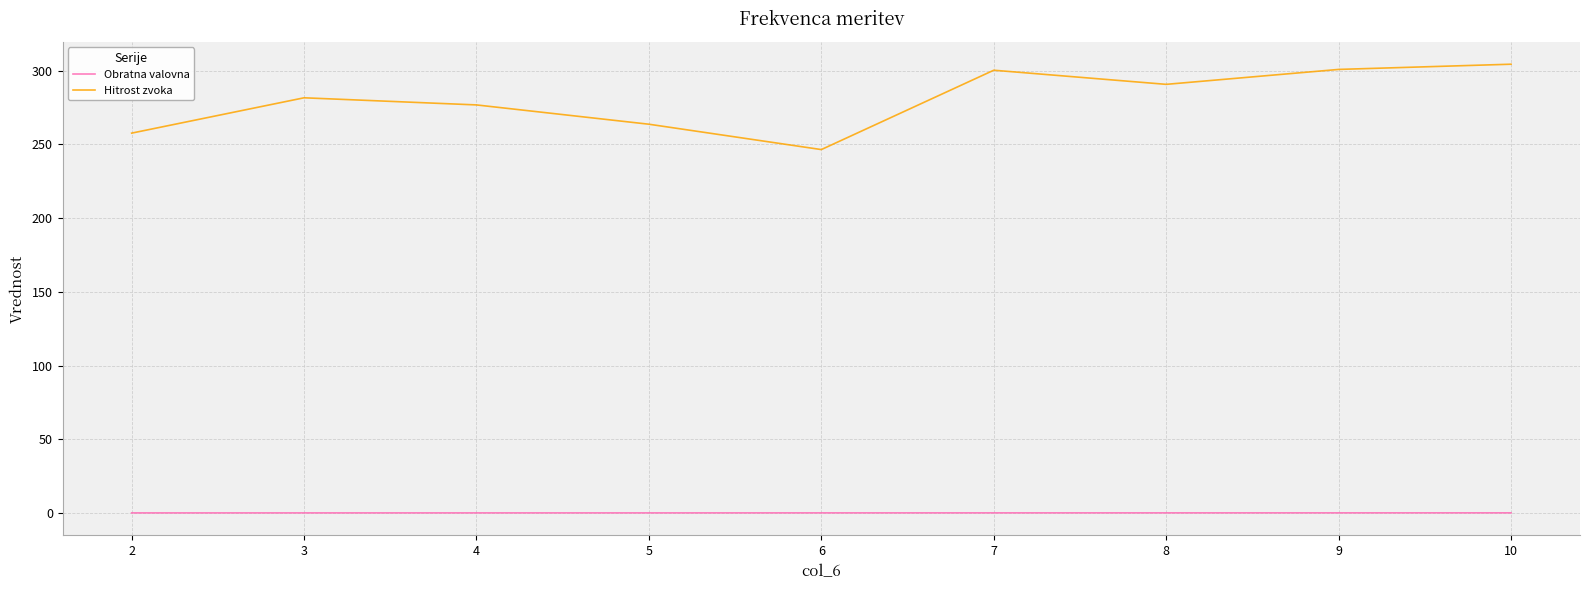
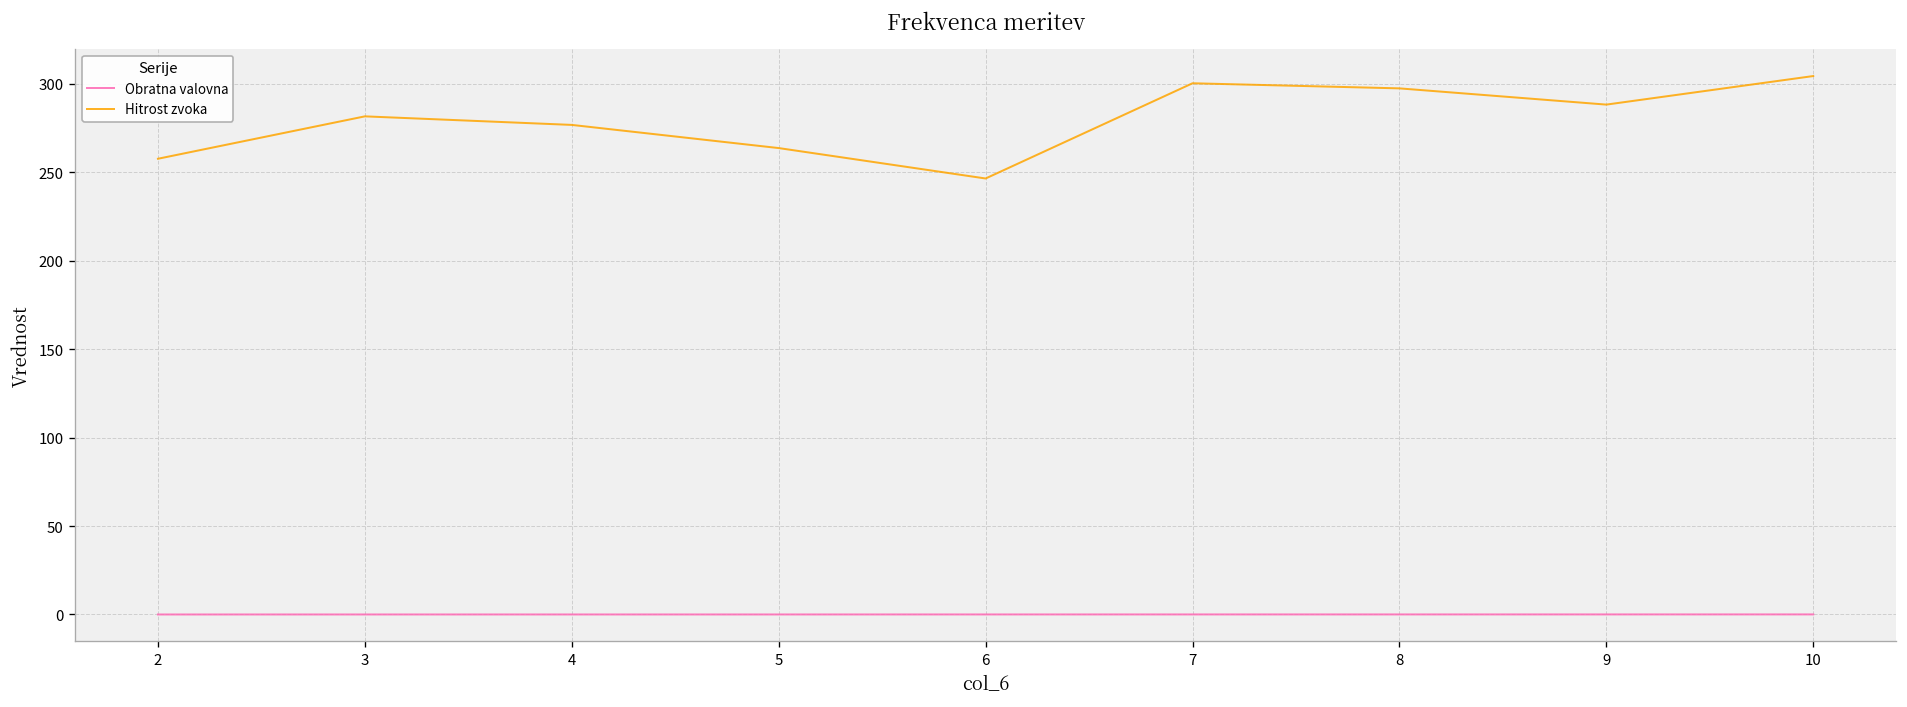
Hitrost zvoka, 8: 291 -> 298
Hitrost zvoka, 9: 301 -> 288
